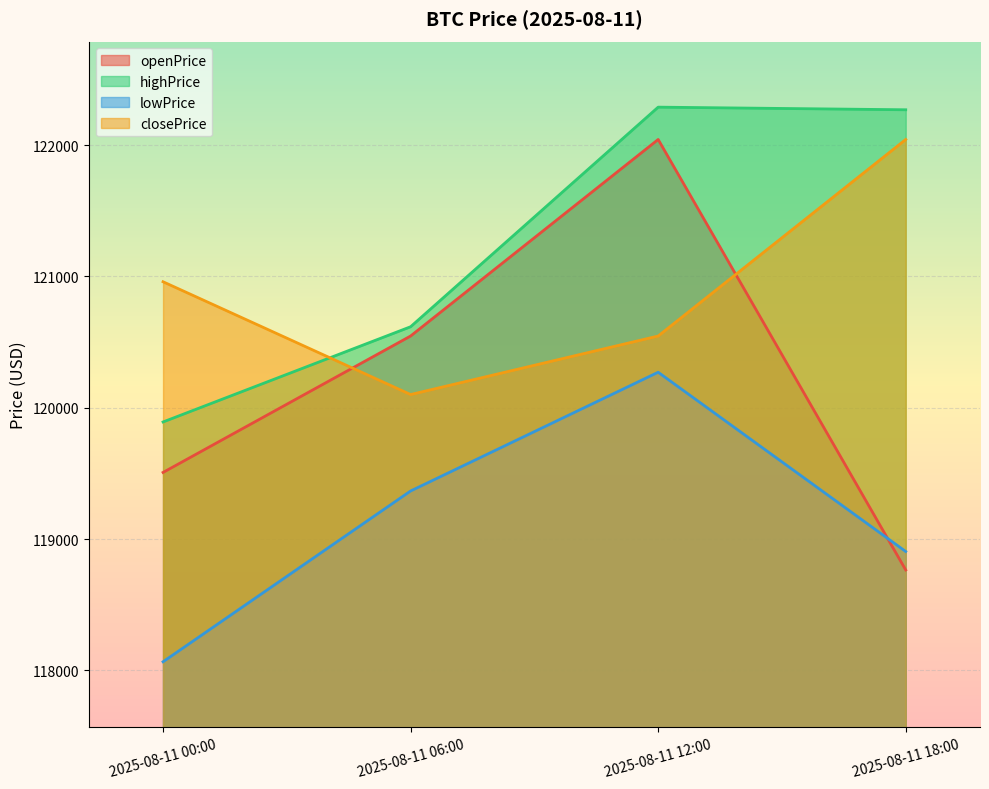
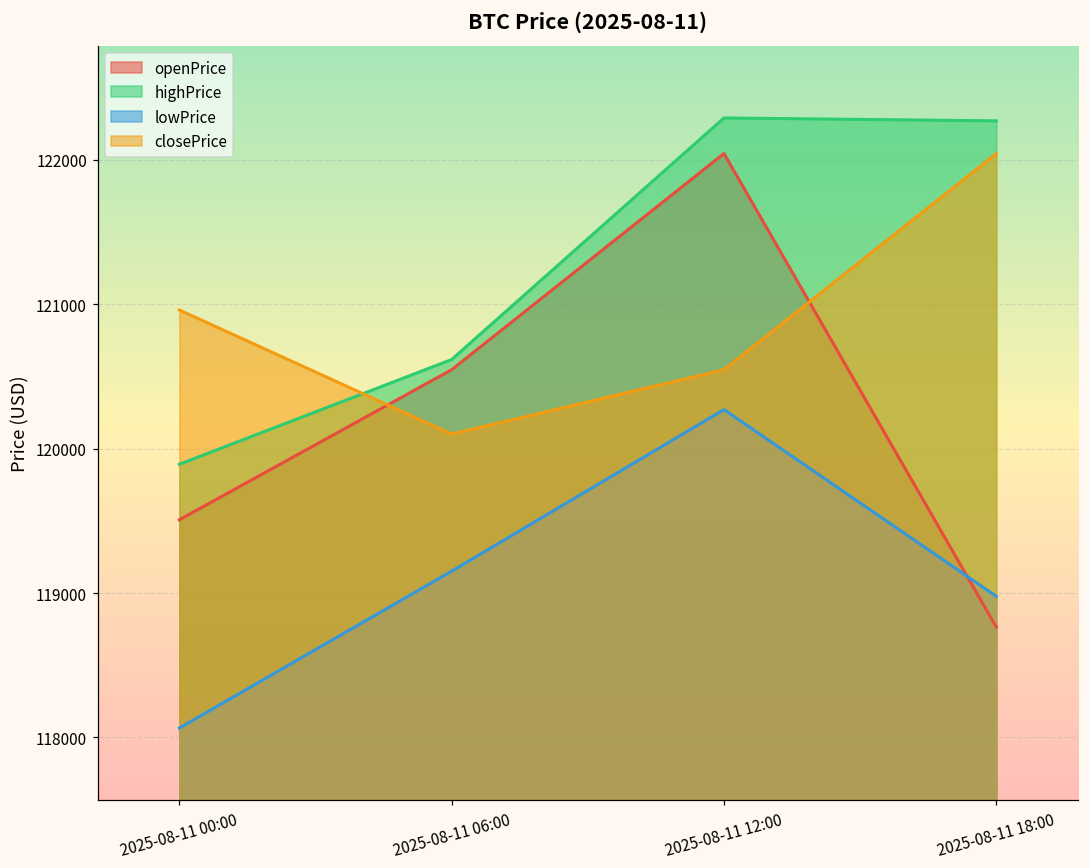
lowPrice, 2025-08-11 06:00: 119370 -> 119150
lowPrice, 2025-08-11 18:00: 118910 -> 118980
